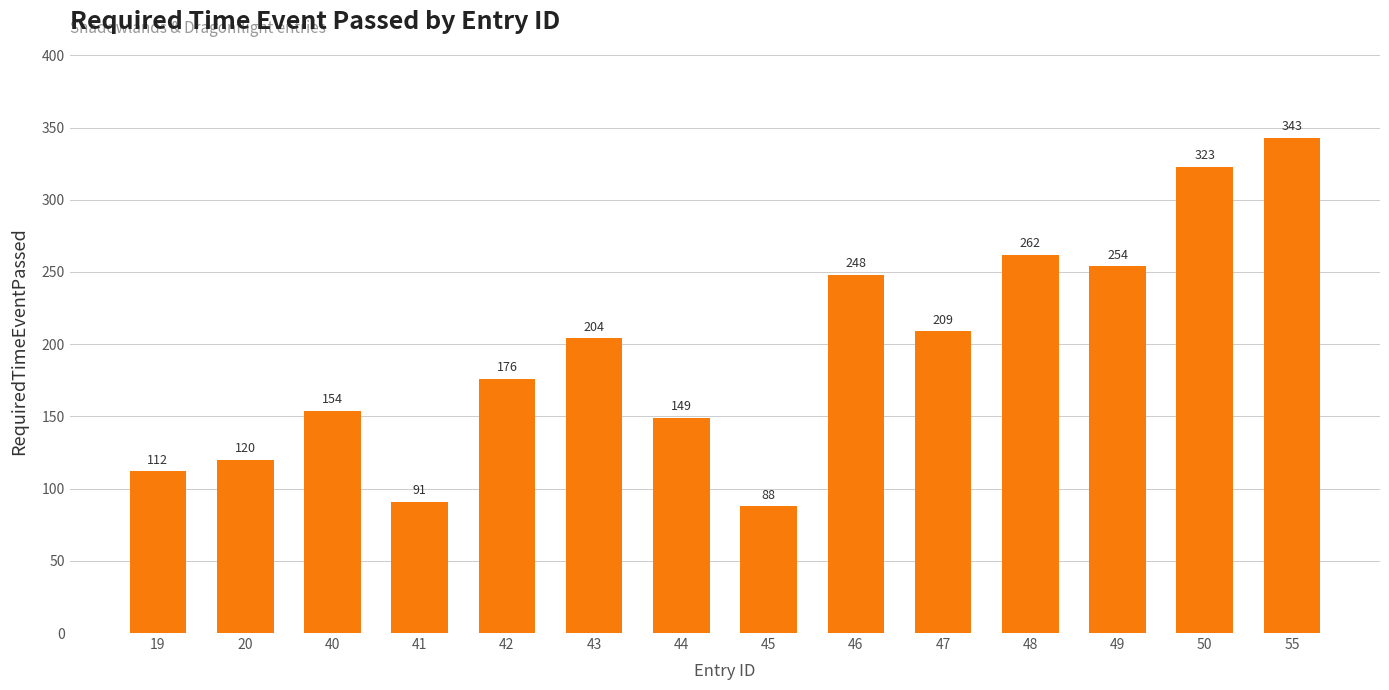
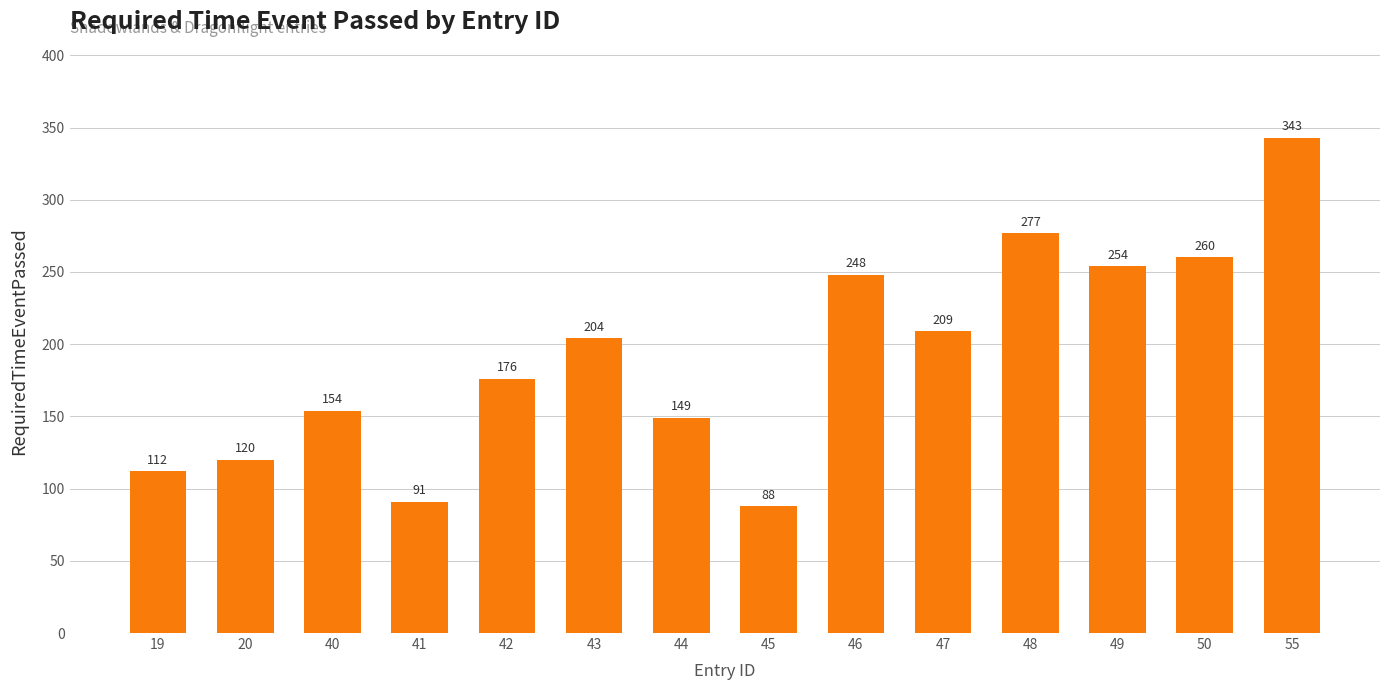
48: 262 -> 277
50: 323 -> 260
